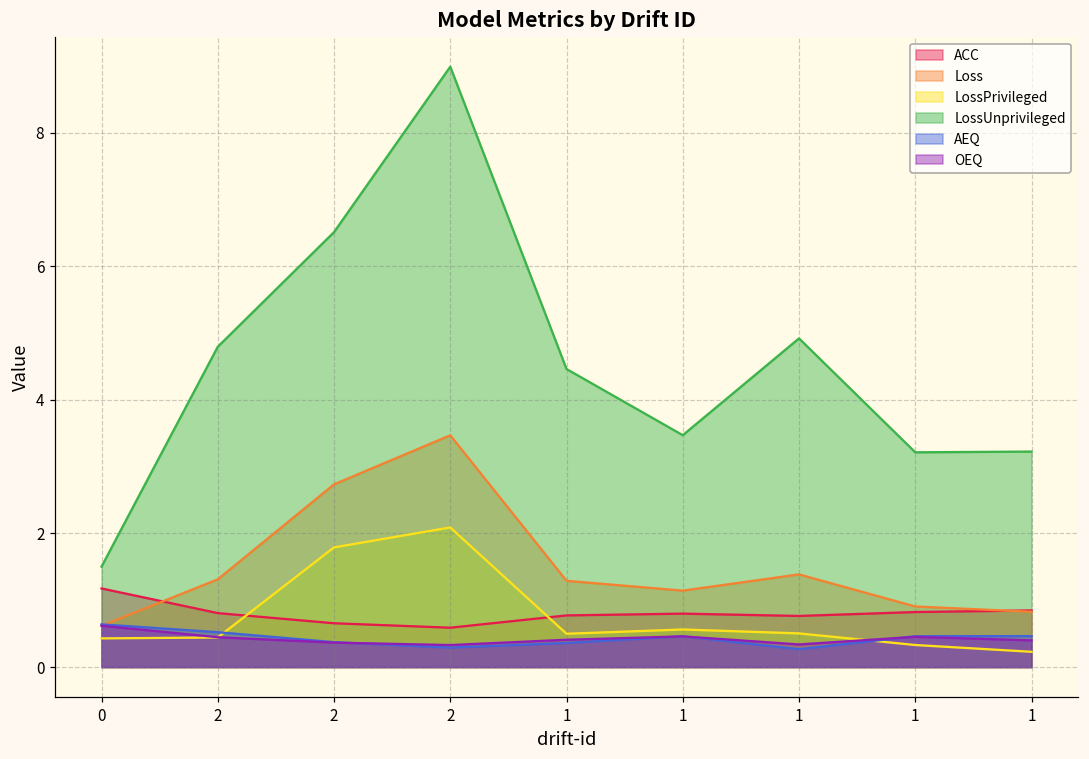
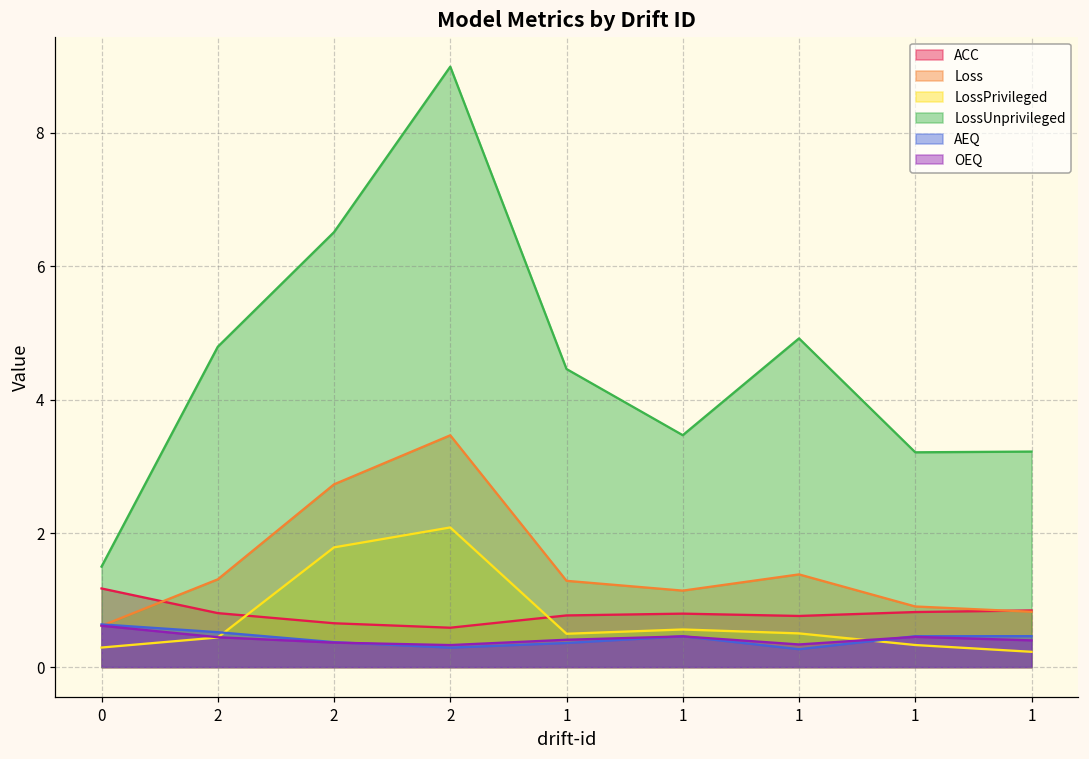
LossPrivileged, 0: 0.4 -> 0.3
